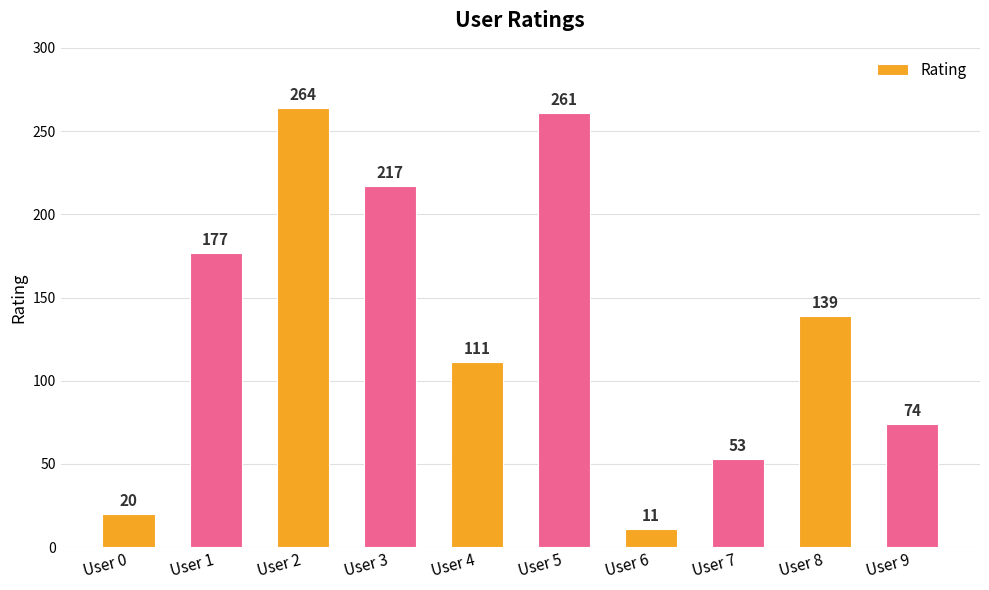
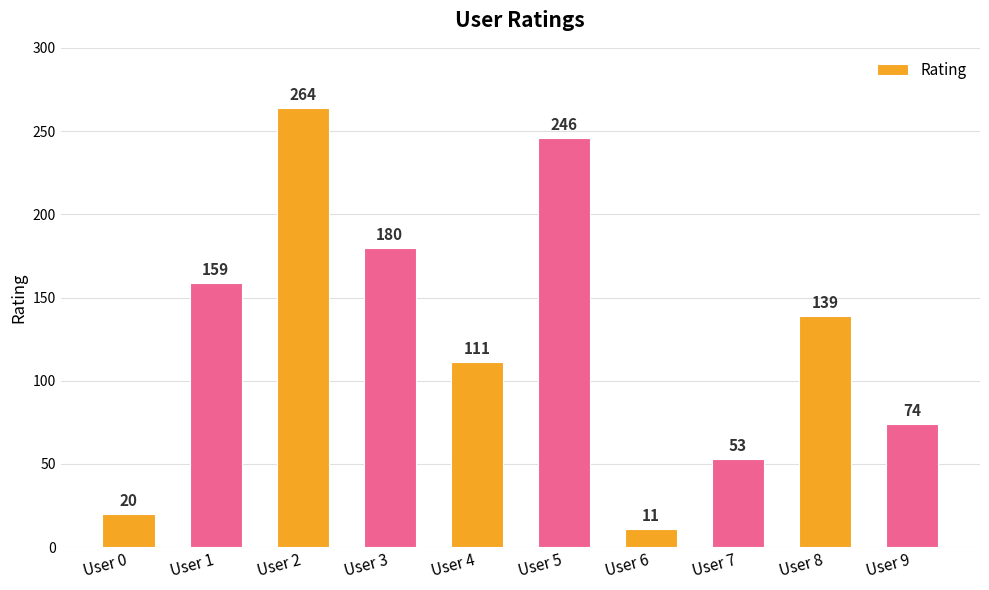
User 1: 177 -> 159
User 3: 217 -> 180
User 5: 261 -> 246
